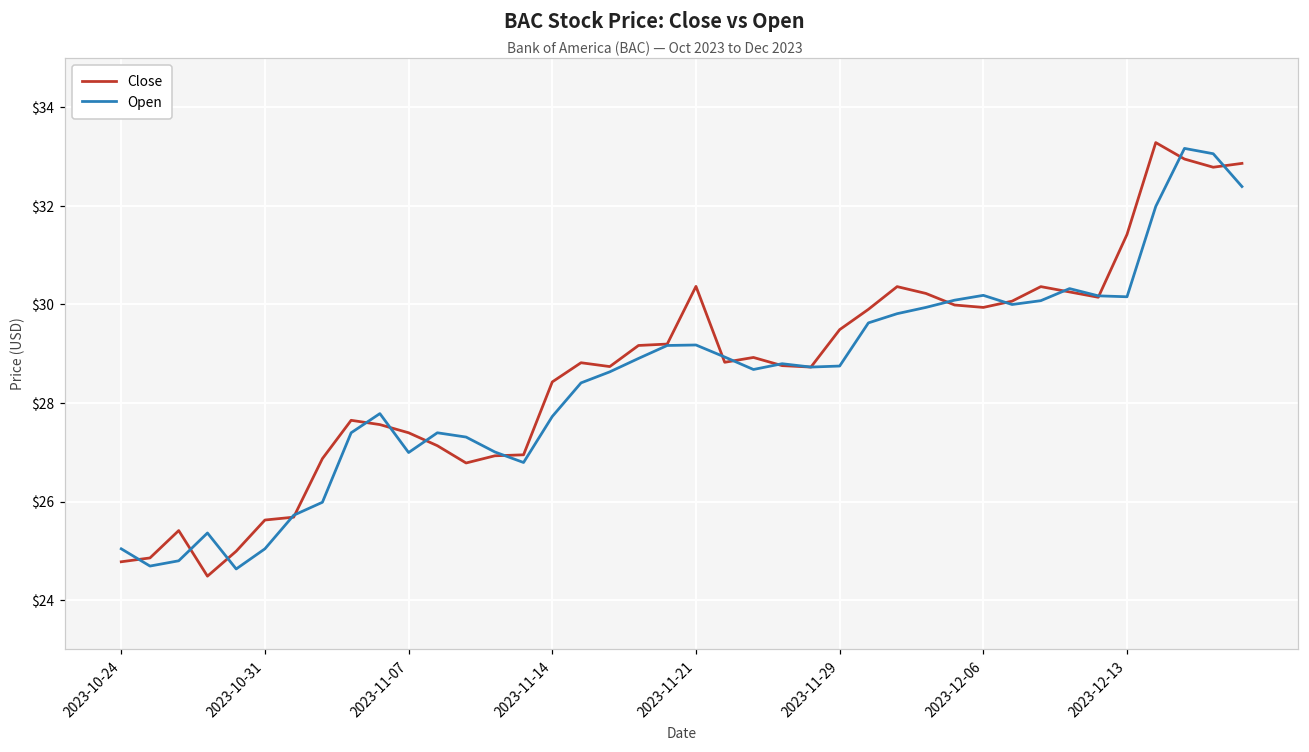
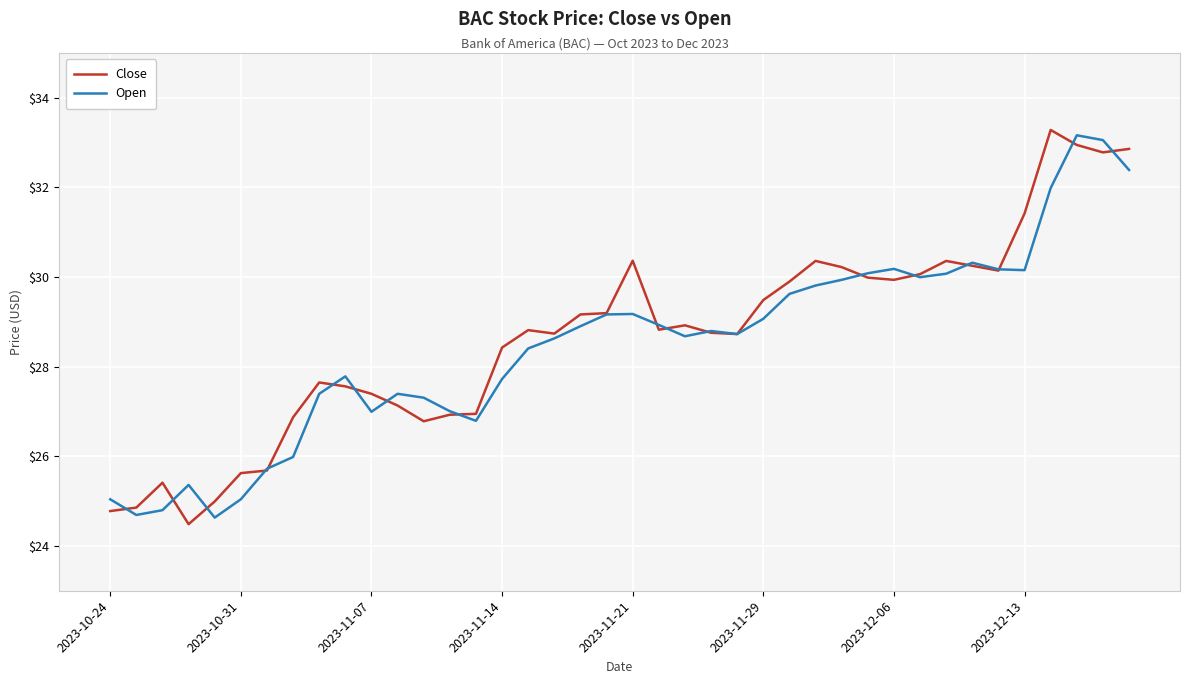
Open, 2023-11-29: $28.7 -> $29.1
